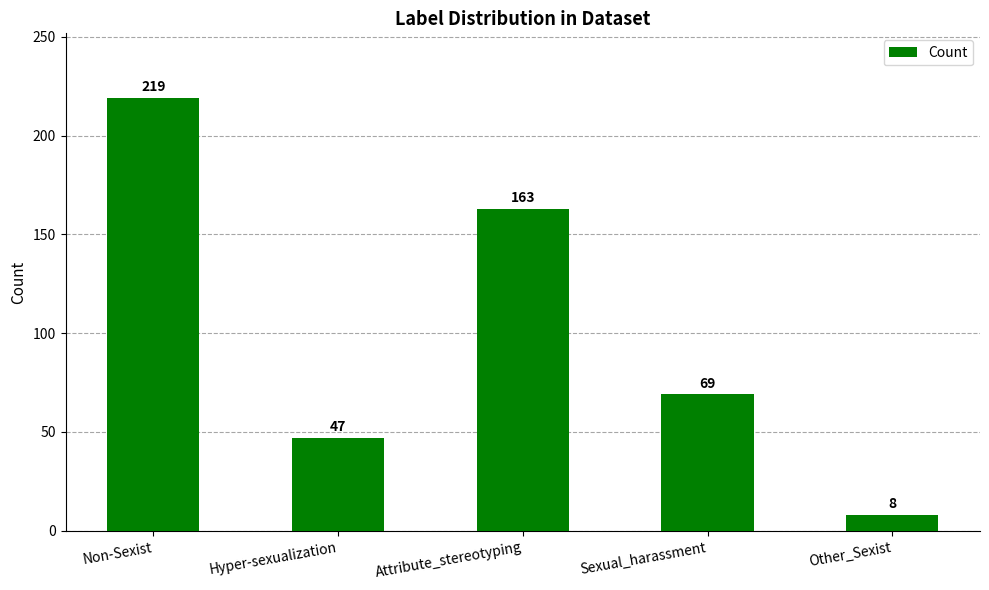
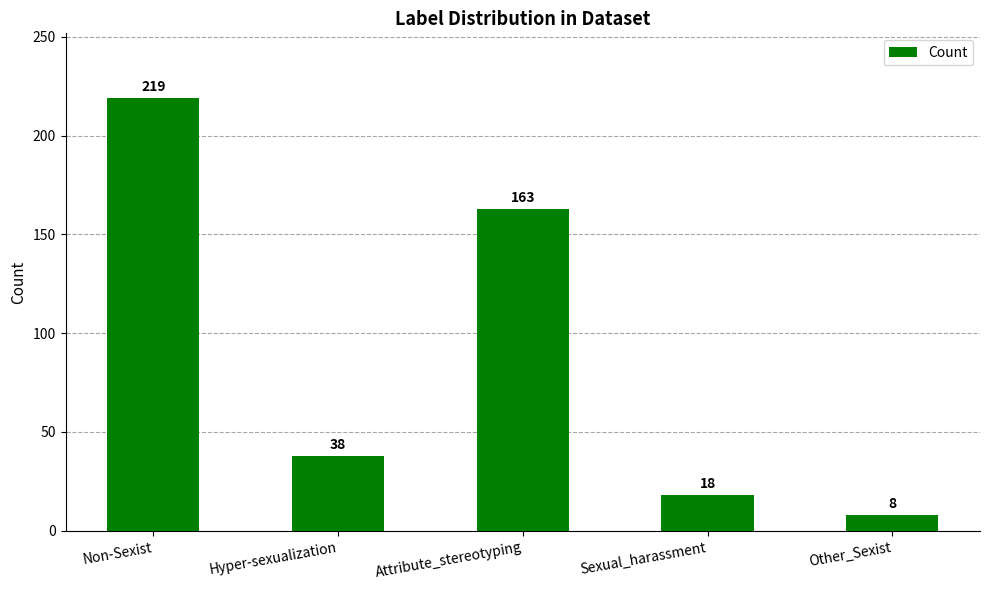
Hyper-sexualization: 47 -> 38
Sexual_harassment: 69 -> 18
